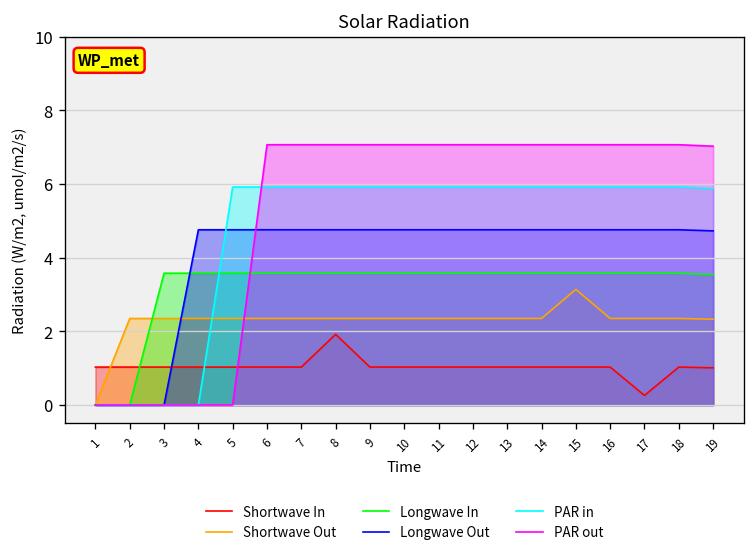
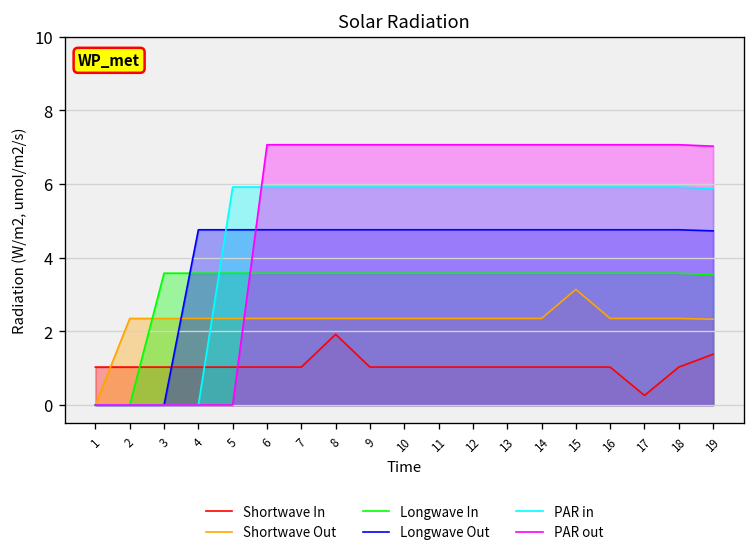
Shortwave In, 19: 1.0 -> 1.4
